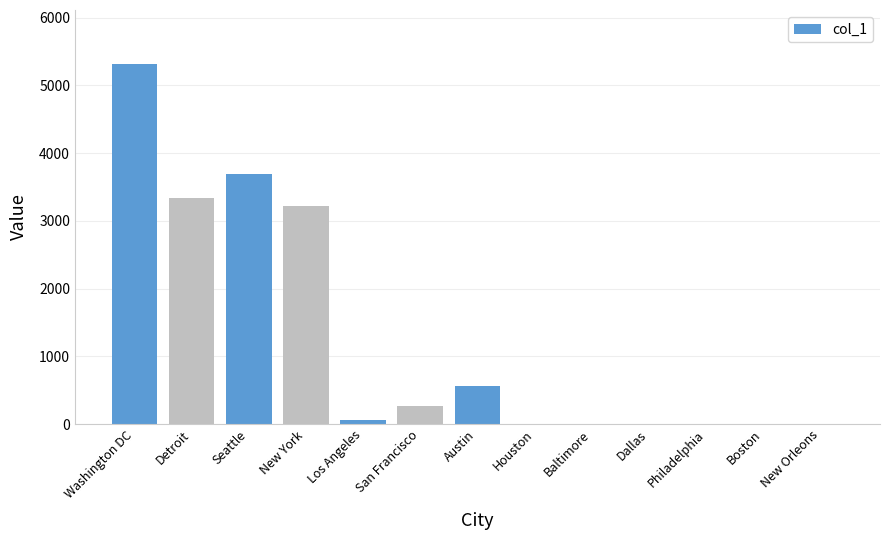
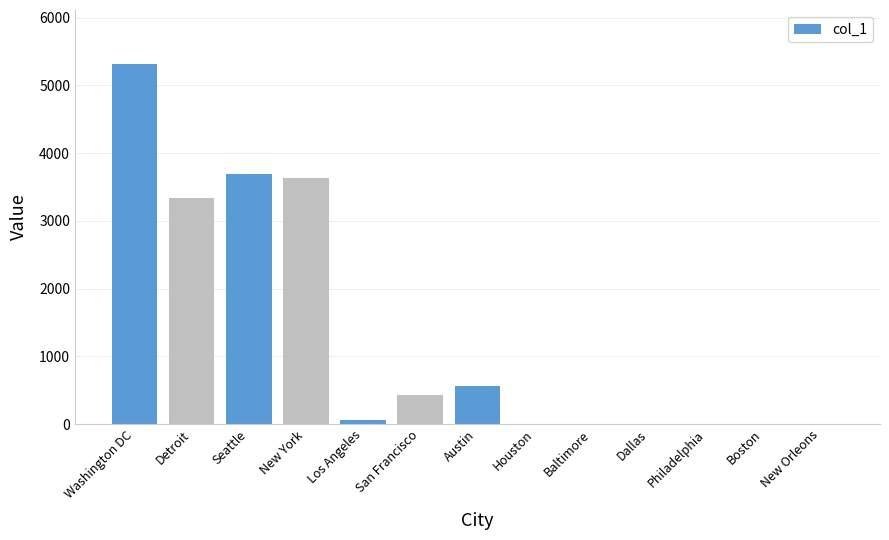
New York: 3200 -> 3600
San Francisco: 300 -> 400
